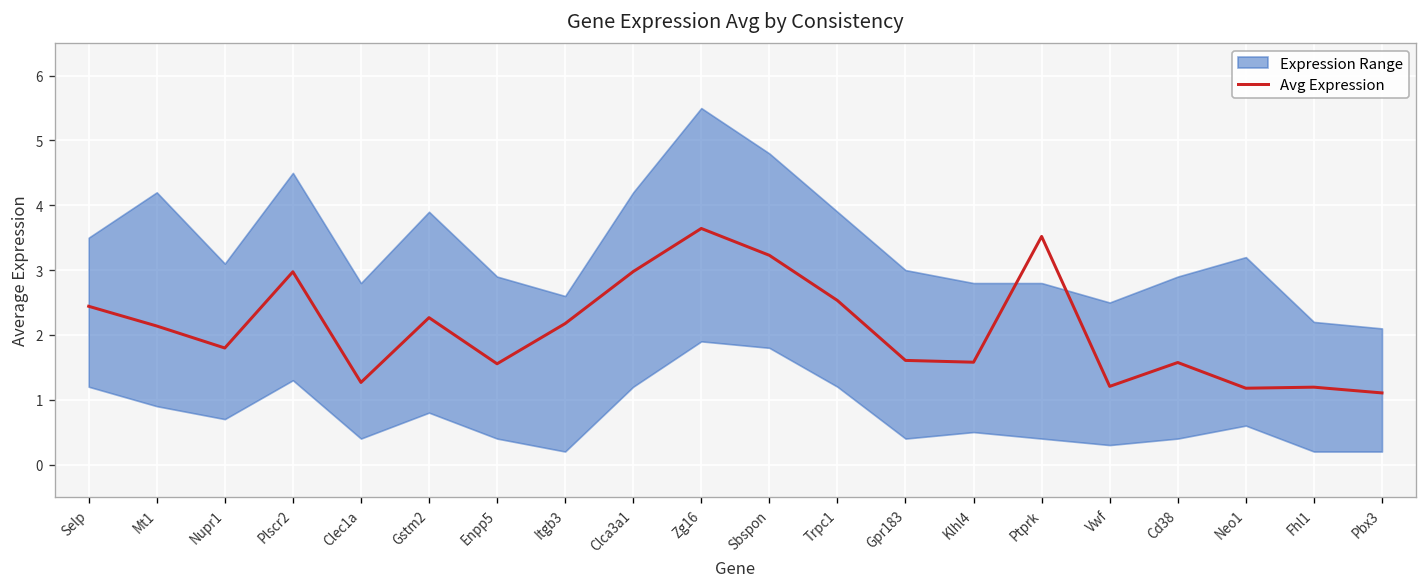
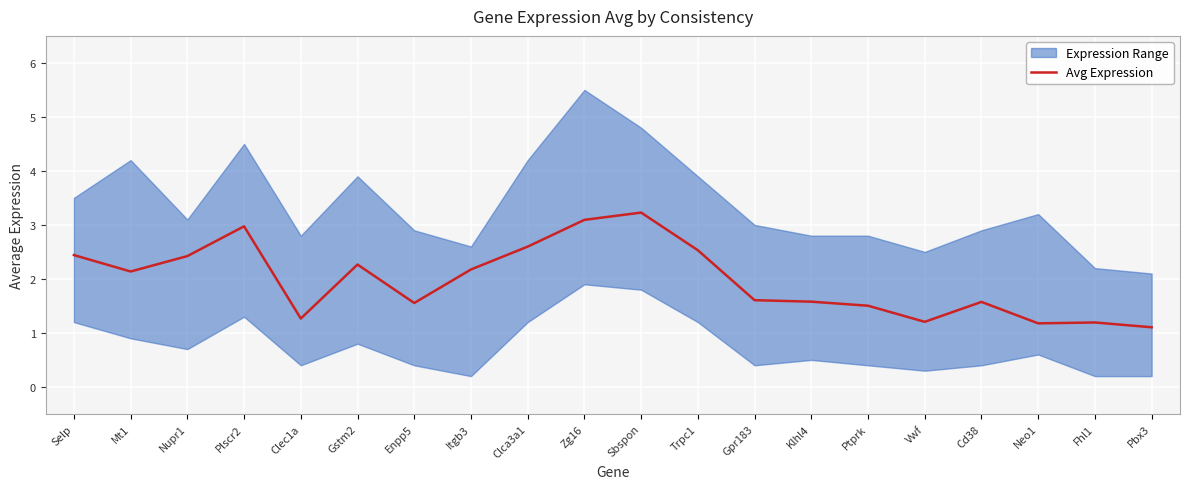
Avg Expression, Nupr1: 1.8 -> 2.4
Avg Expression, Clca3a1: 3.0 -> 2.6
Avg Expression, Zg16: 3.6 -> 3.1
Avg Expression, Ptprk: 3.5 -> 1.5
